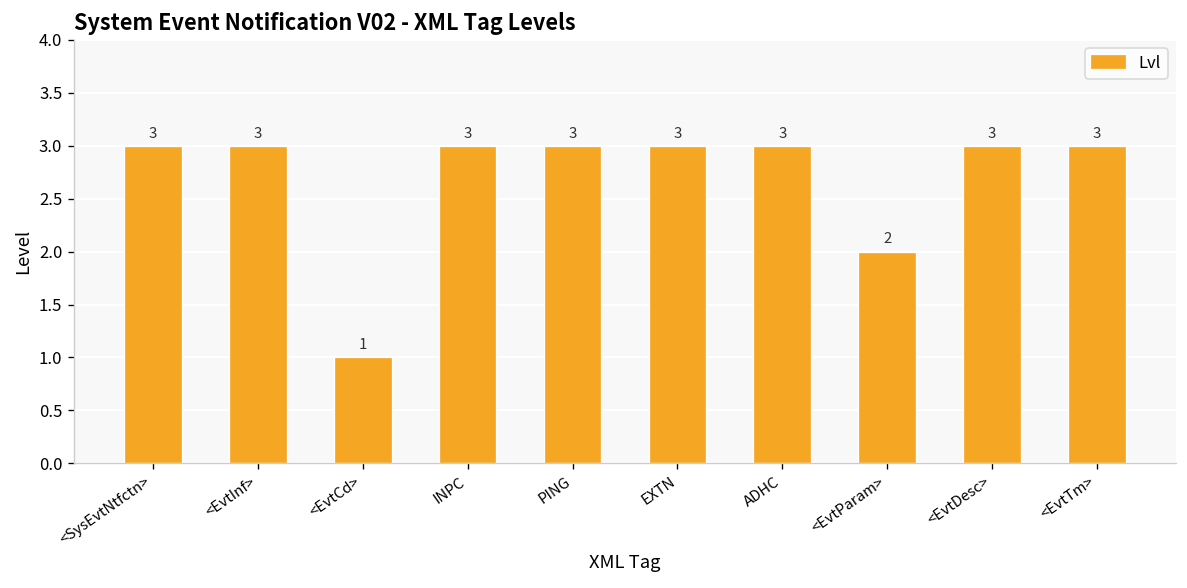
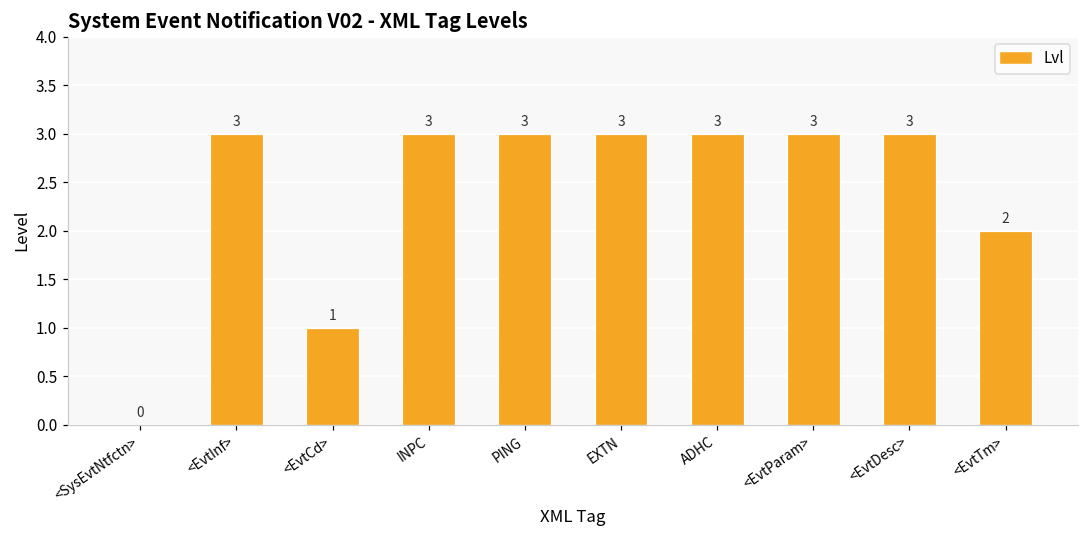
<SysEvtNtfctn>: 3 -> 0
<EvtParam>: 2 -> 3
<EvtTm>: 3 -> 2
